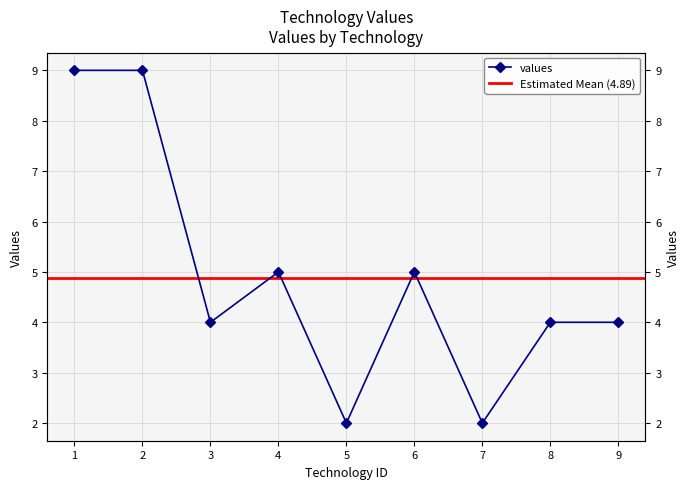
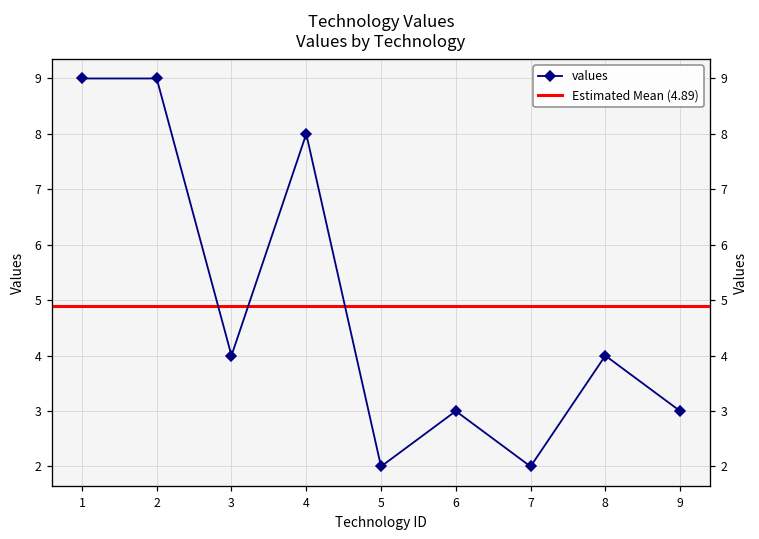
4: 5 -> 8
6: 5 -> 3
9: 4 -> 3
